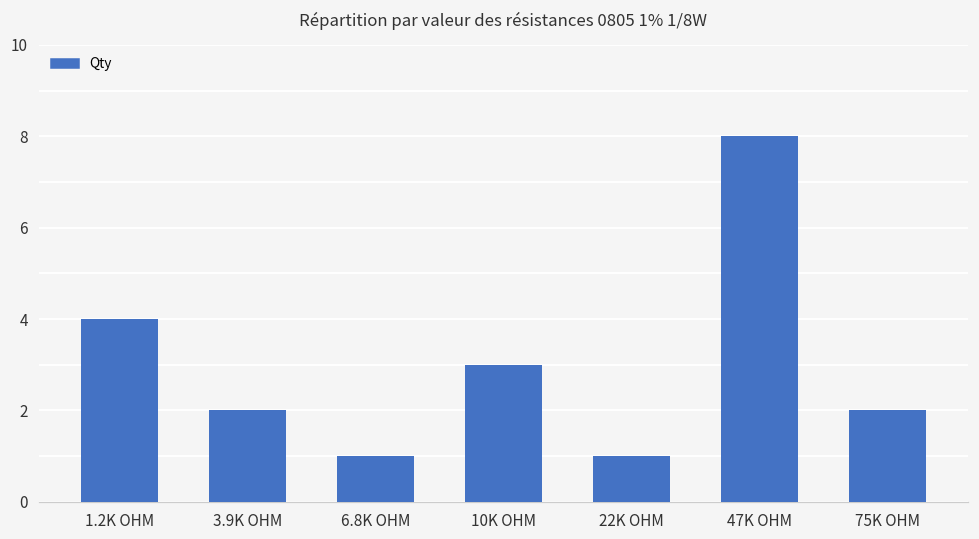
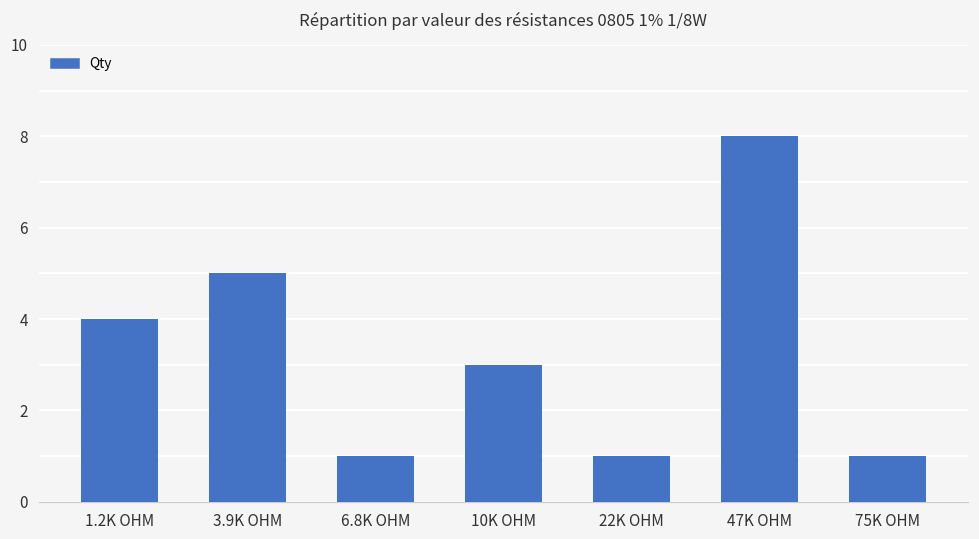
3.9K OHM: 2 -> 5
75K OHM: 2 -> 1
